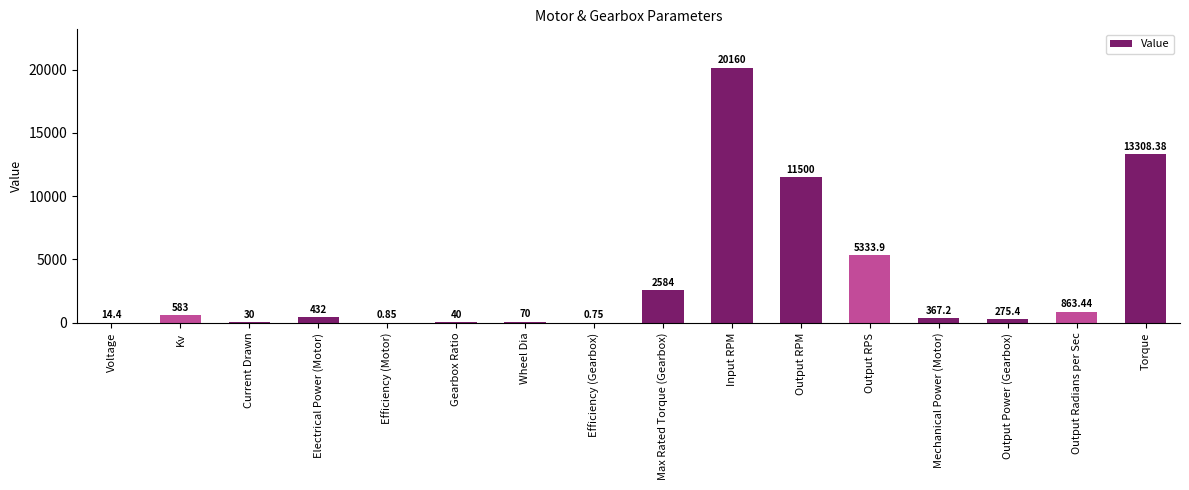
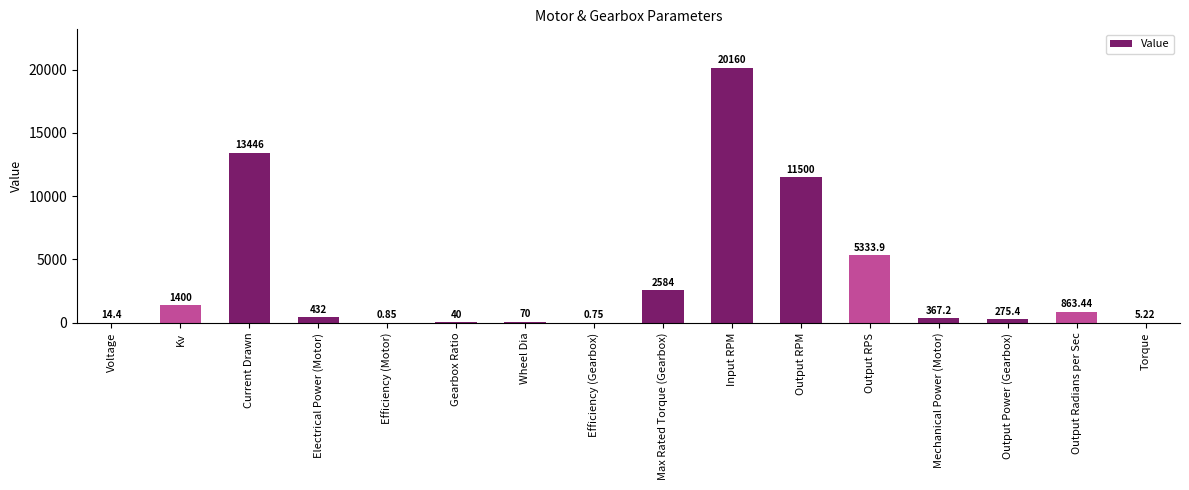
Kv: 583 -> 1400
Current Drawn: 30 -> 13446
Torque: 13308.38 -> 5.22
